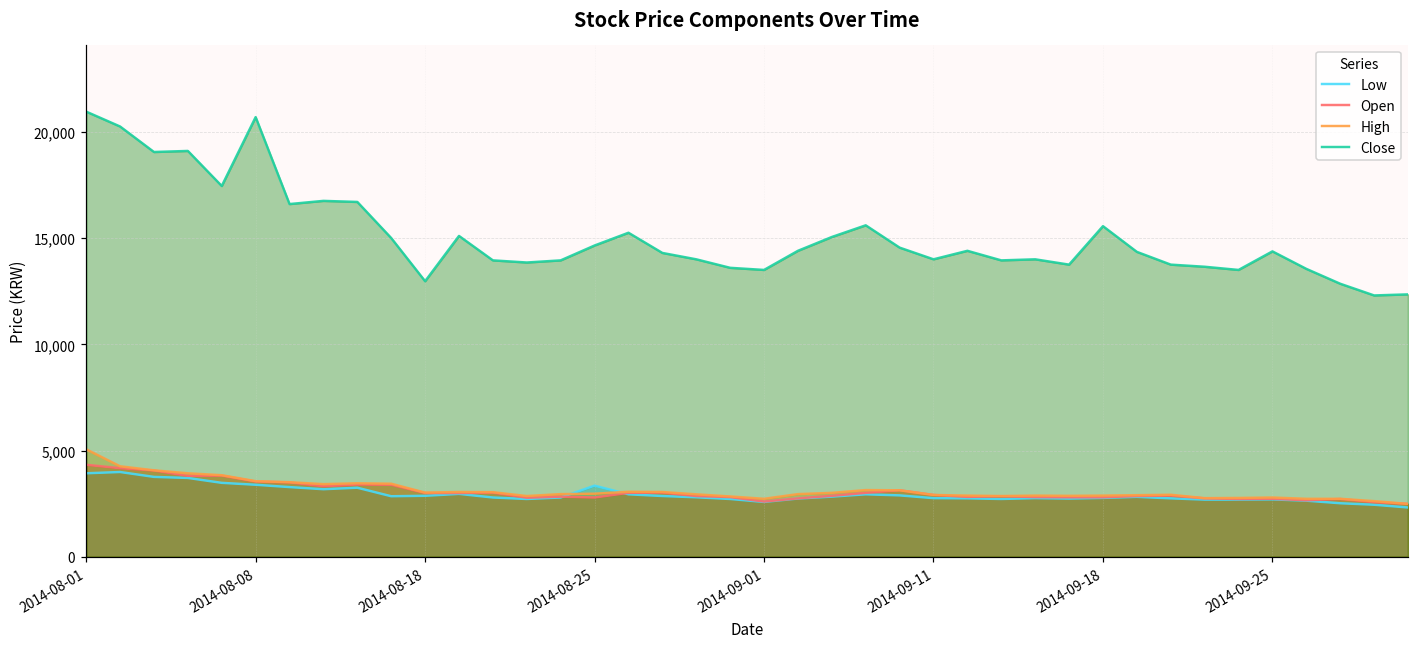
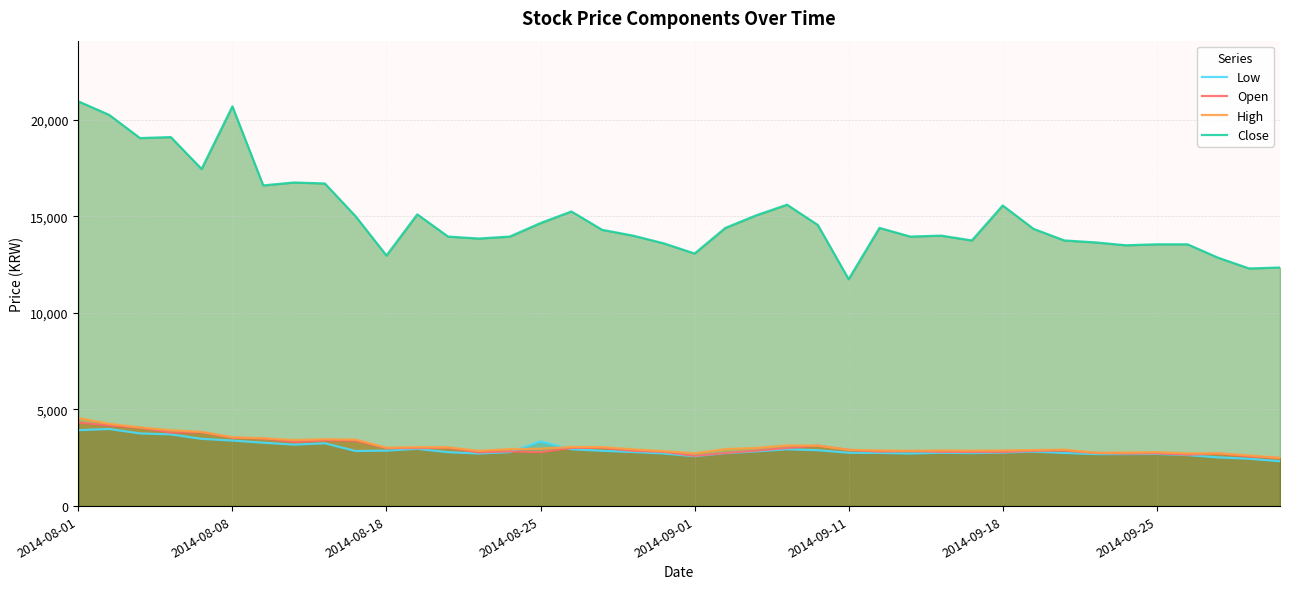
High, 2014-08-01: 5,100 -> 4,600
Close, 2014-09-01: 13,500 -> 13,100
Close, 2014-09-11: 14,000 -> 11,700
Close, 2014-09-25: 14,400 -> 13,600
